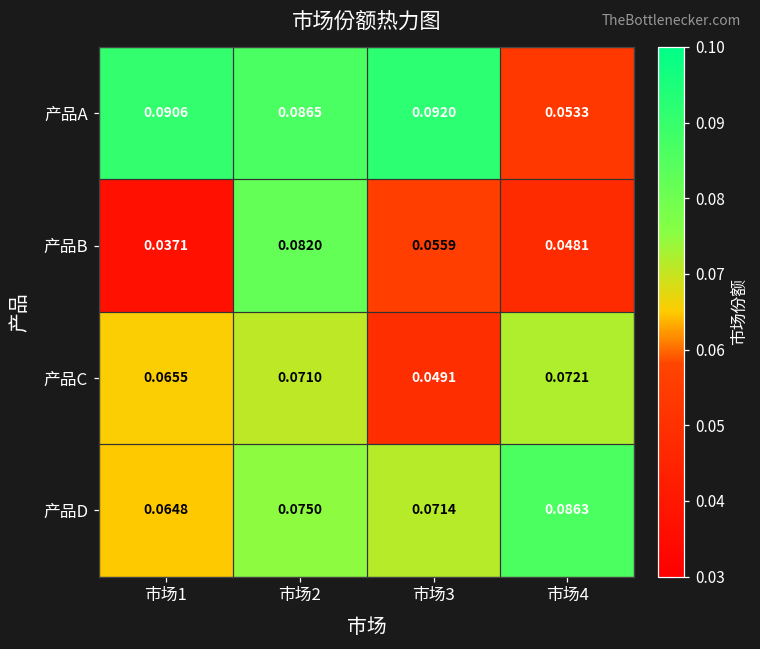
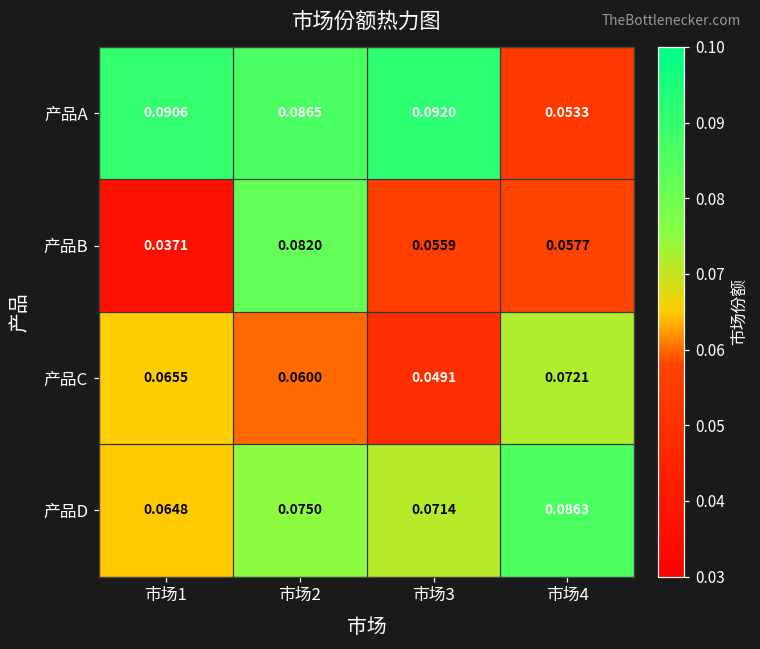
产品B, 市场4: 0.0481 -> 0.0577
产品C, 市场2: 0.0710 -> 0.0600
